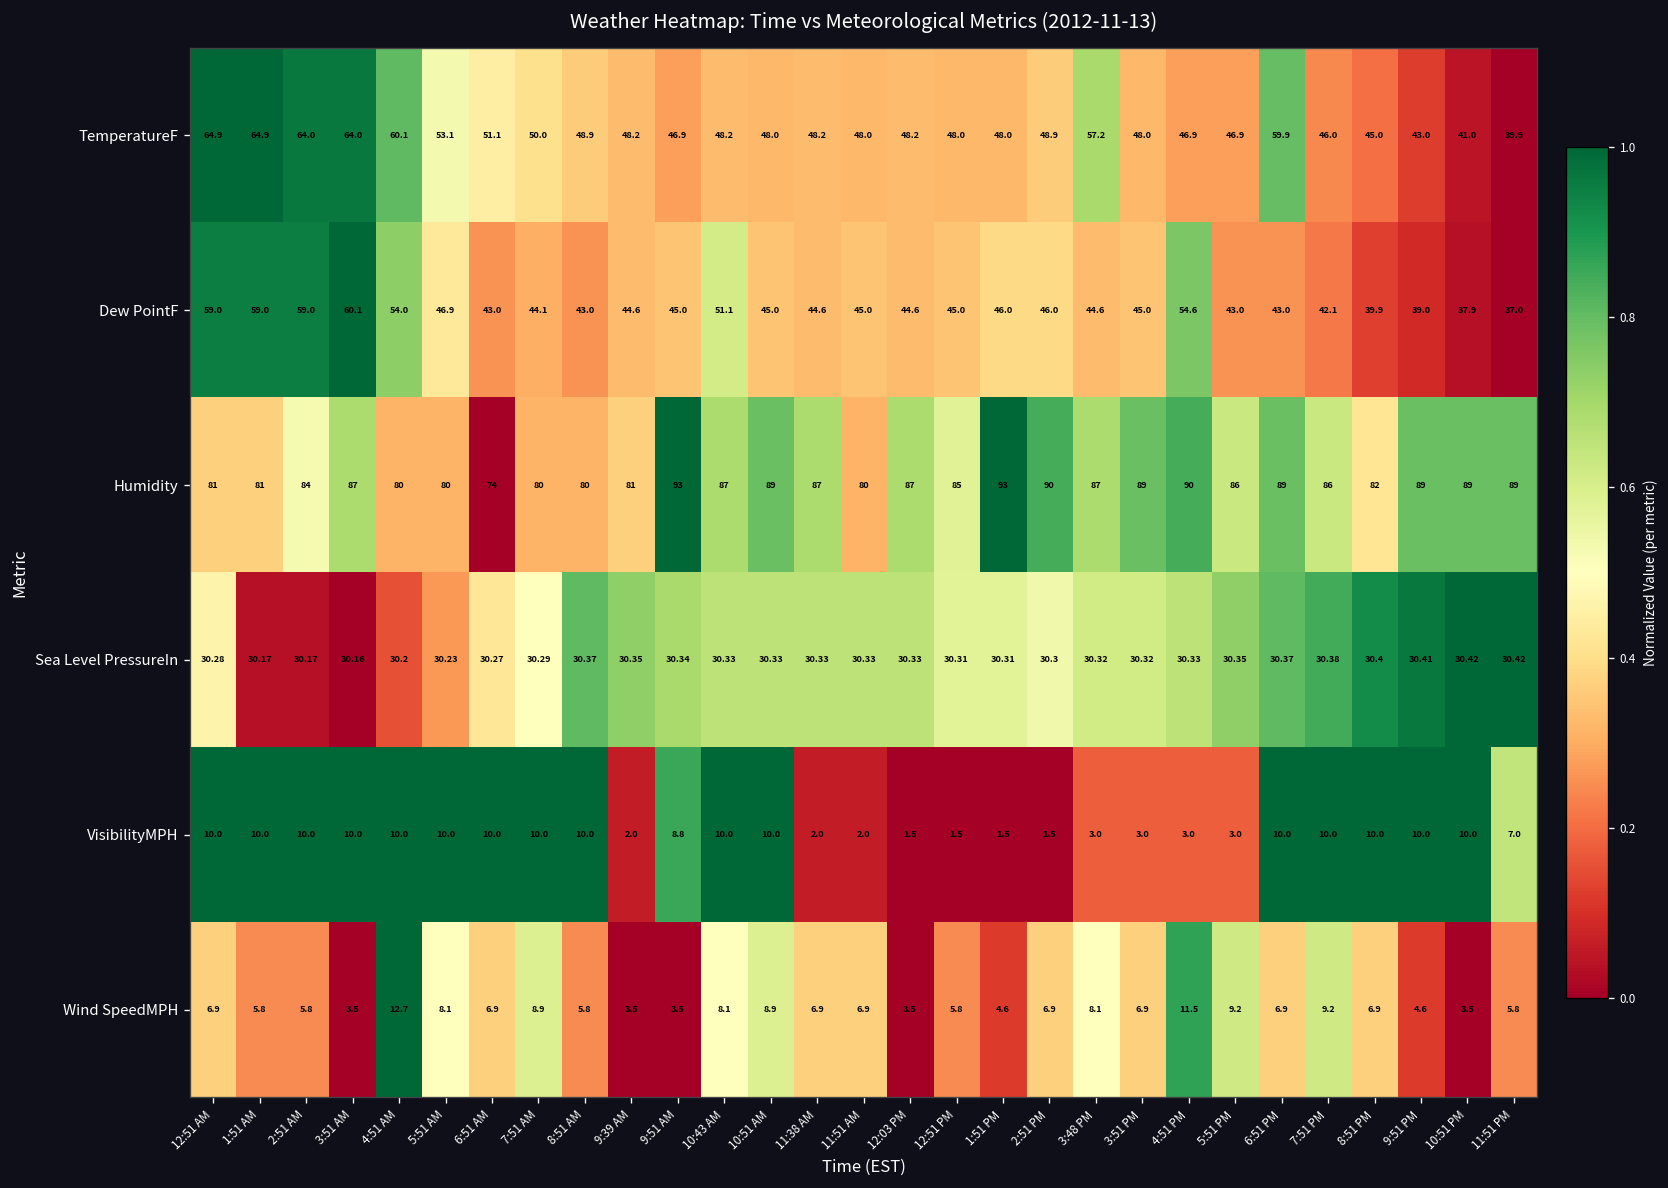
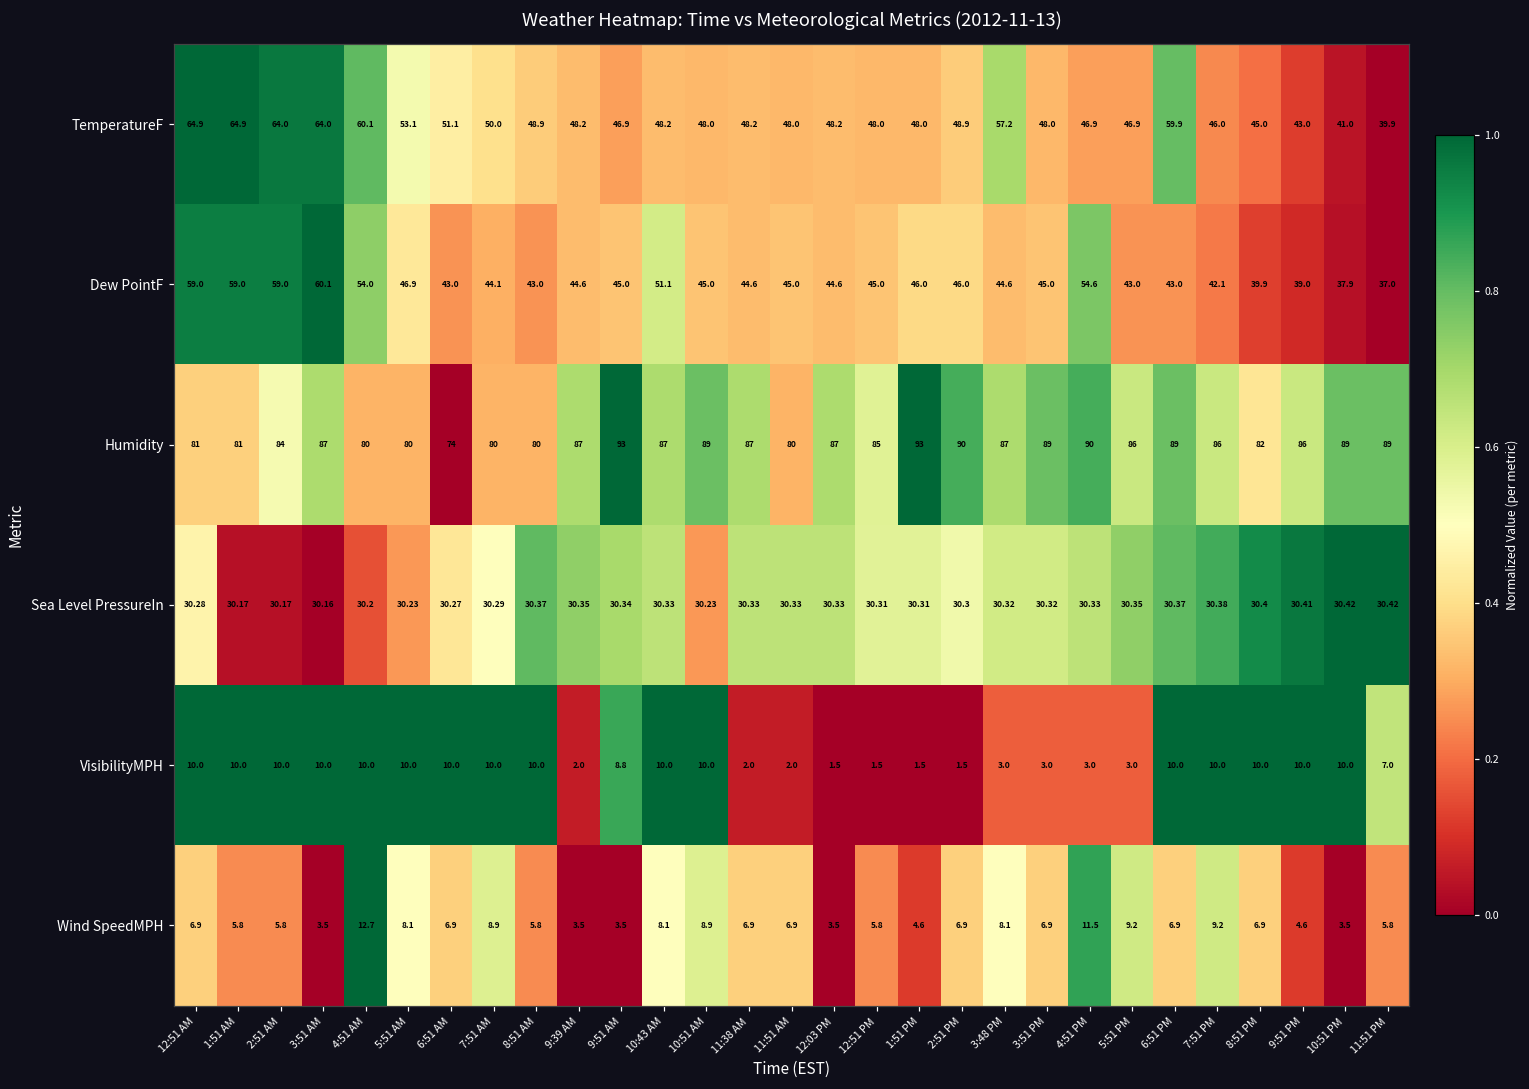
Humidity, 9:39 AM: 81 -> 87
Humidity, 9:51 PM: 89 -> 86
Sea Level PressureIn, 10:51 AM: 30.33 -> 30.23
